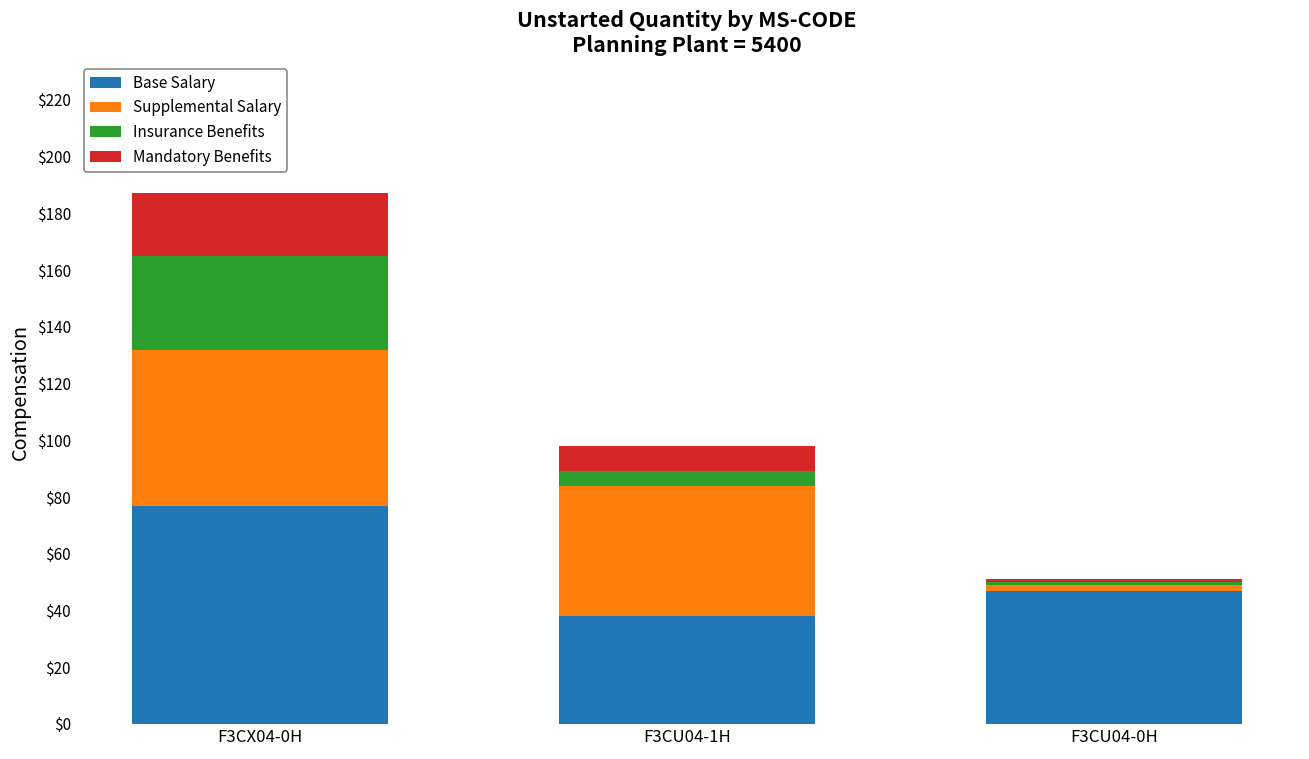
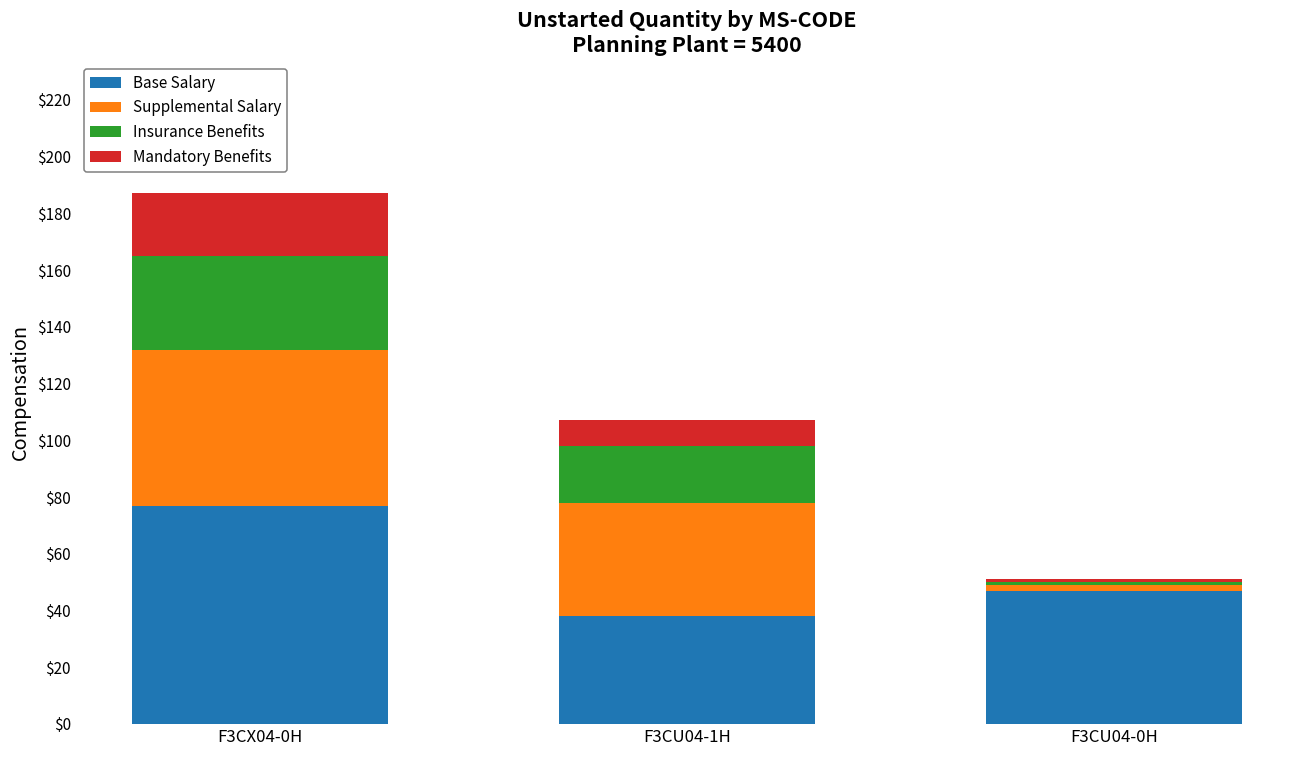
Supplemental Salary, F3CU04-1H: $46 -> $40
Insurance Benefits, F3CU04-1H: $5 -> $20
